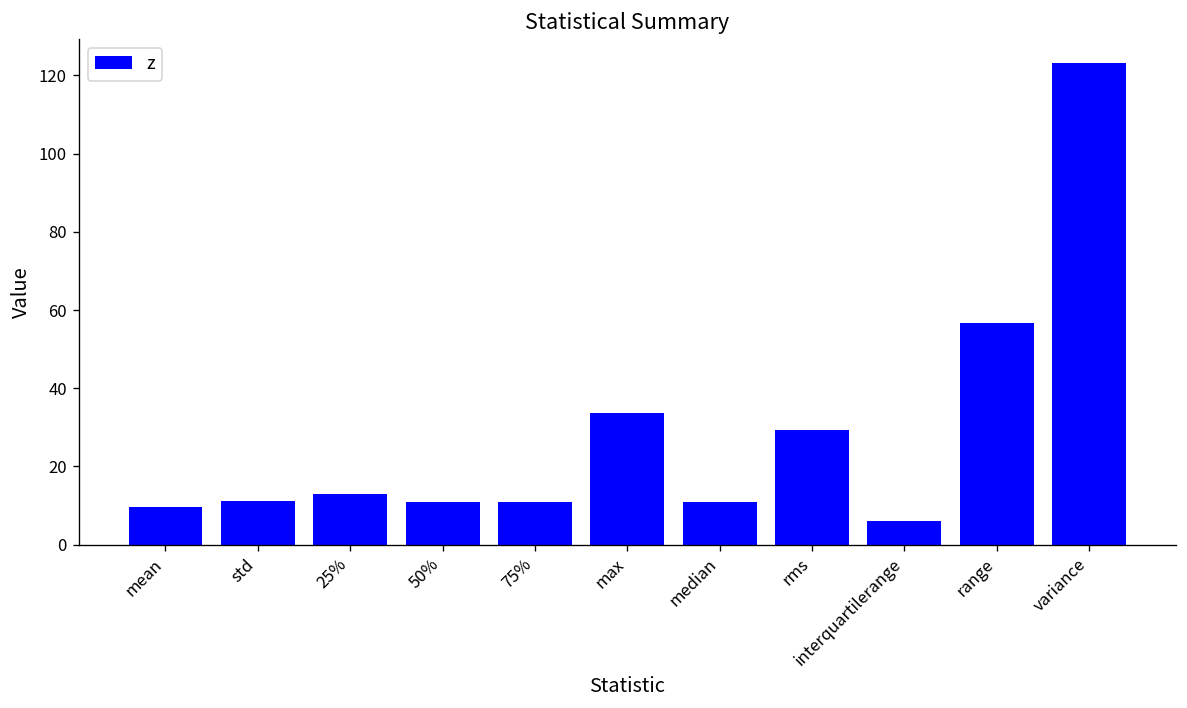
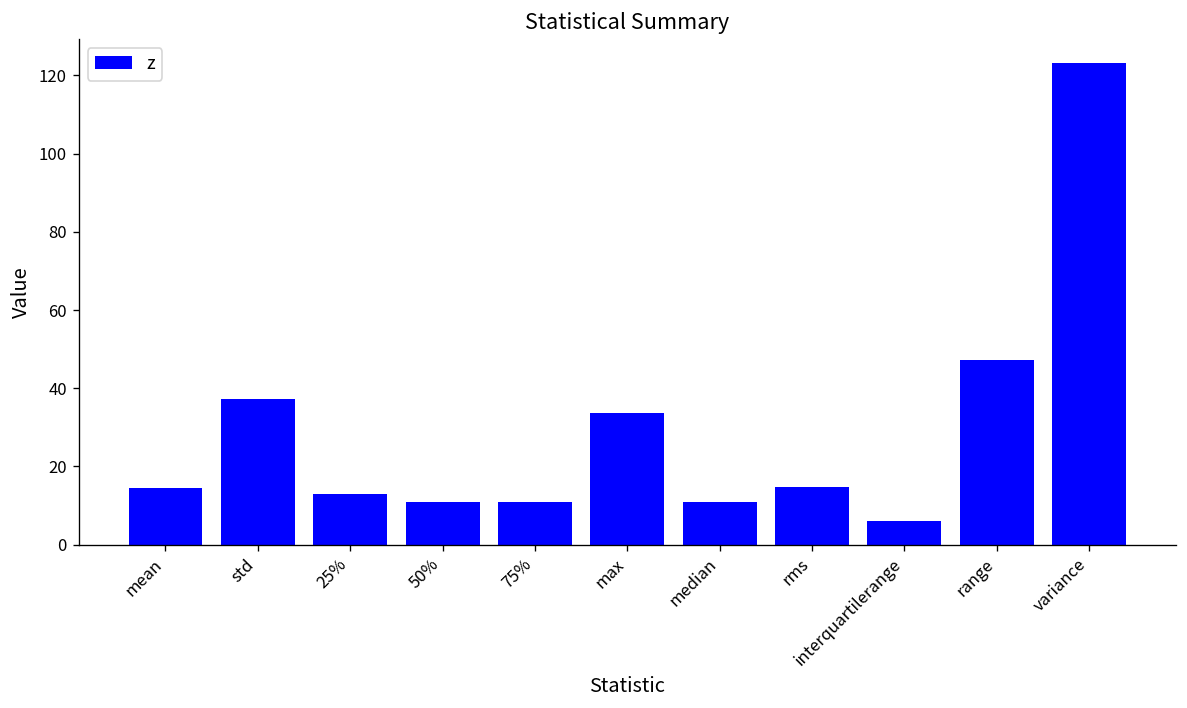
mean: 10 -> 15
std: 11 -> 37
rms: 29 -> 15
range: 57 -> 47
